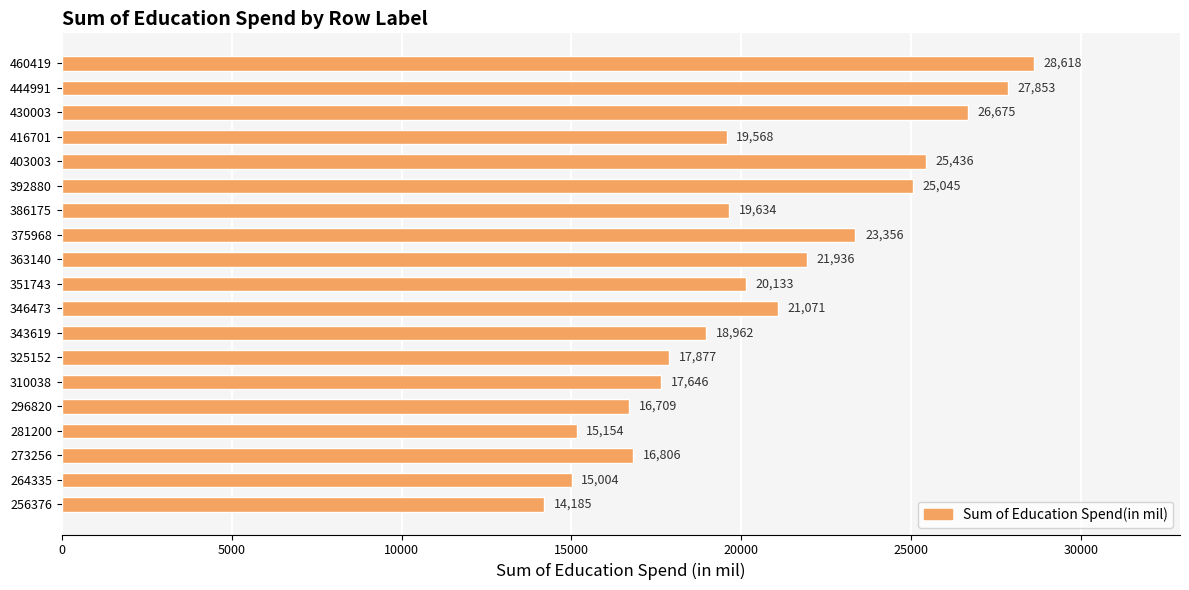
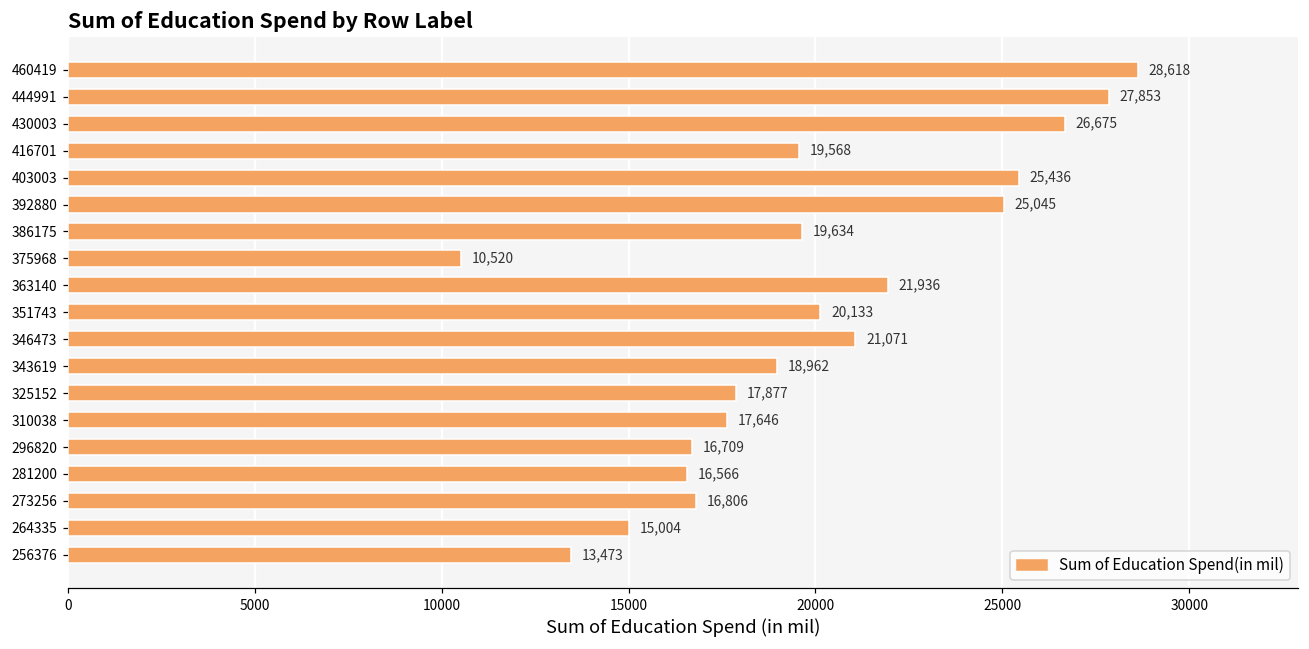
375968: 23,356 -> 10,520
281200: 15,154 -> 16,566
256376: 14,185 -> 13,473
